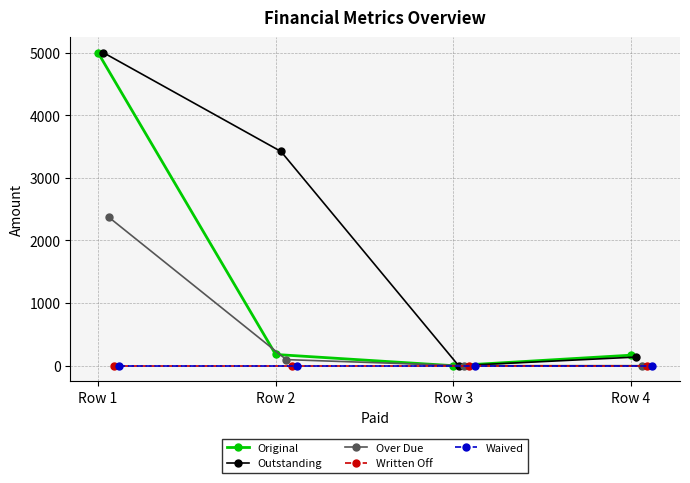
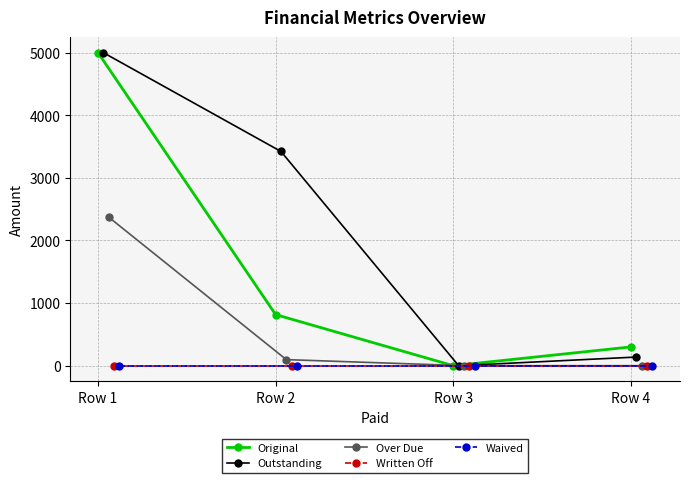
Original, Row 2: 200 -> 800
Original, Row 4: 200 -> 300
